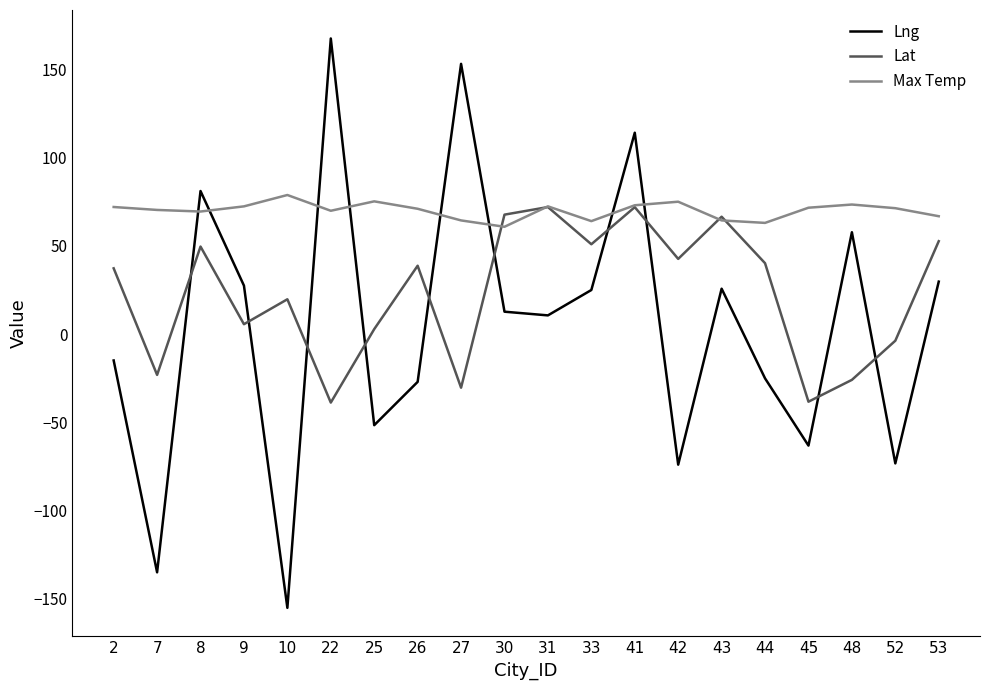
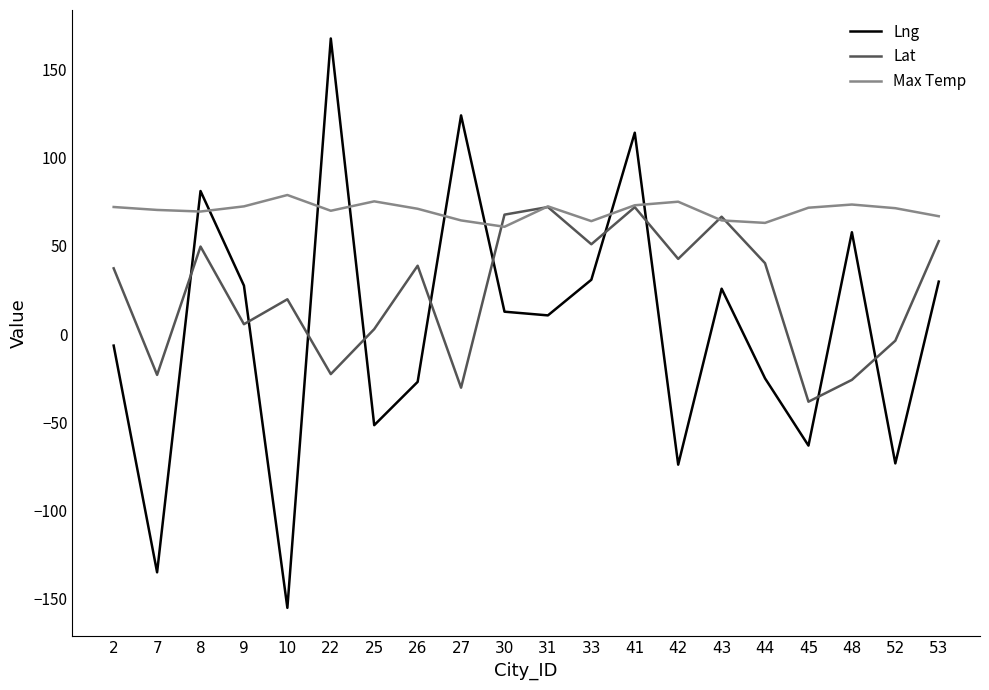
Lng, 2: -15 -> -7
Lat, 22: -39 -> -23
Lng, 27: 153 -> 124
Lng, 33: 25 -> 31
